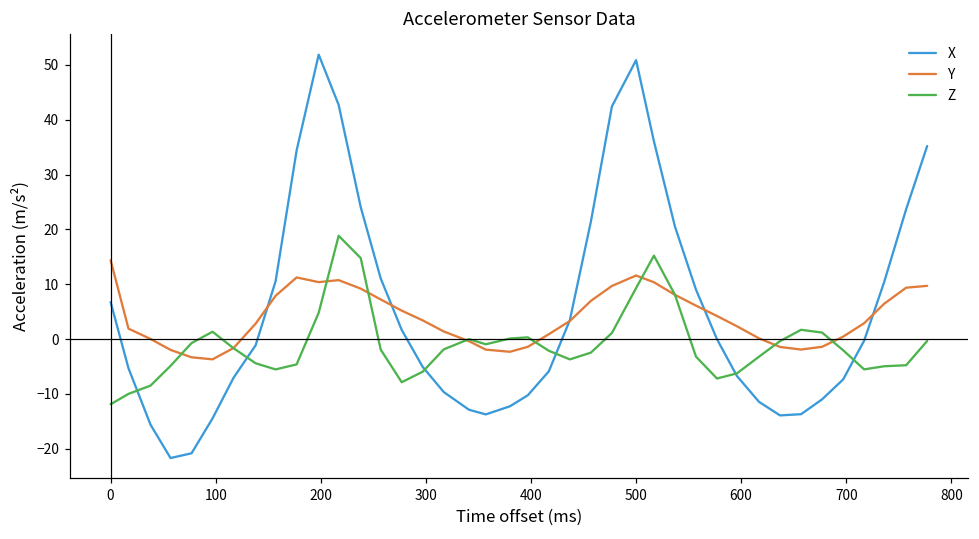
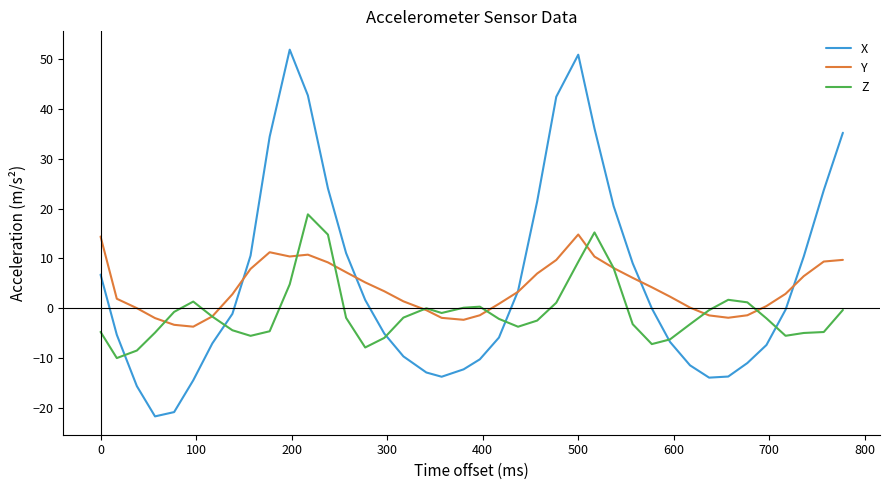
Z, 0: -12 -> -5
Y, 500: 12 -> 15
